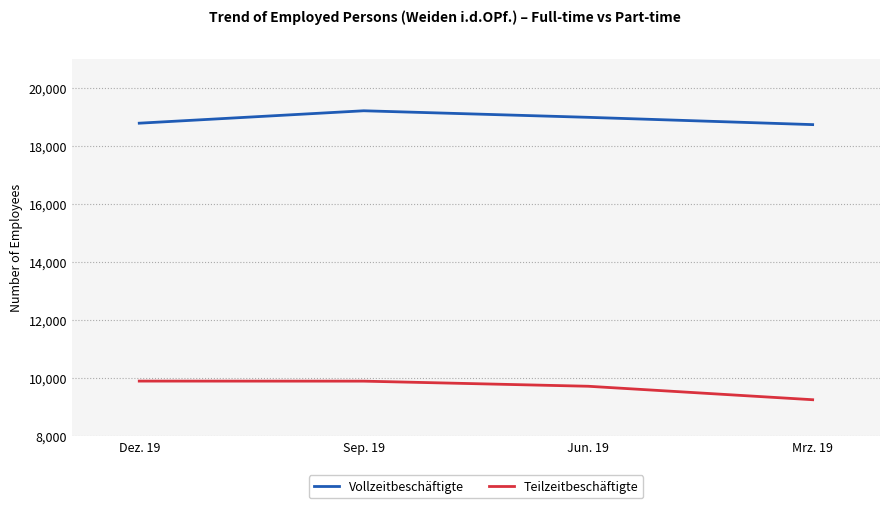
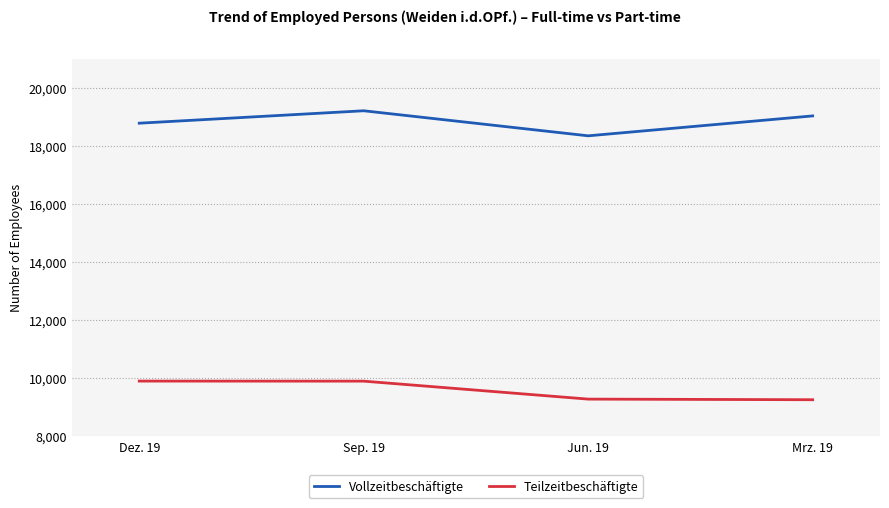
Vollzeitbeschäftigte, Jun. 19: 19,000 -> 18,400
Teilzeitbeschäftigte, Jun. 19: 9,700 -> 9,300
Vollzeitbeschäftigte, Mrz. 19: 18,700 -> 19,000
